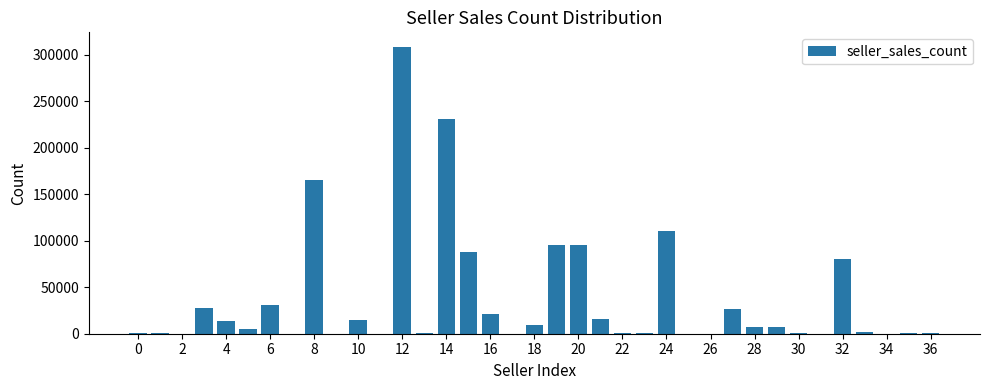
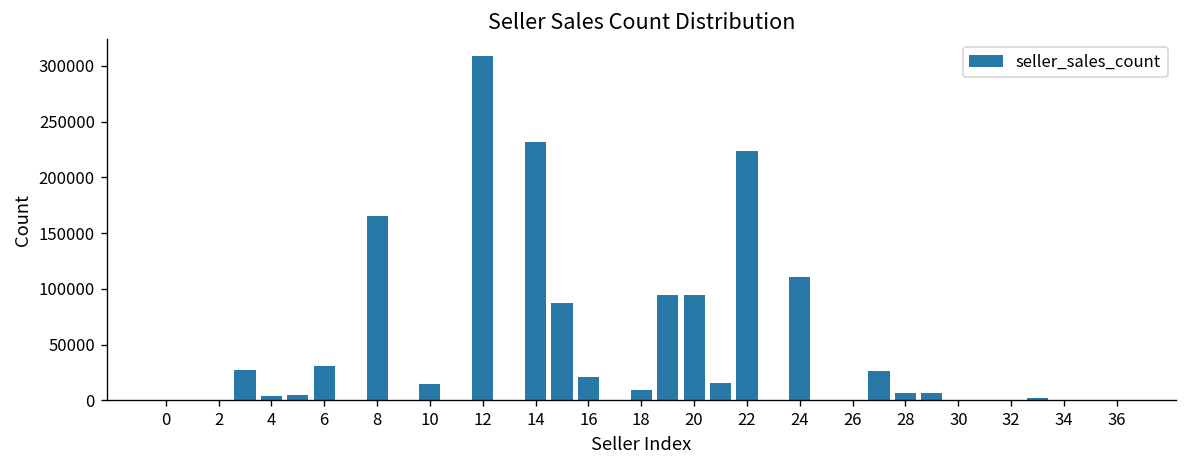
4: 10000 -> 0
22: 0 -> 220000
32: 80000 -> 0
